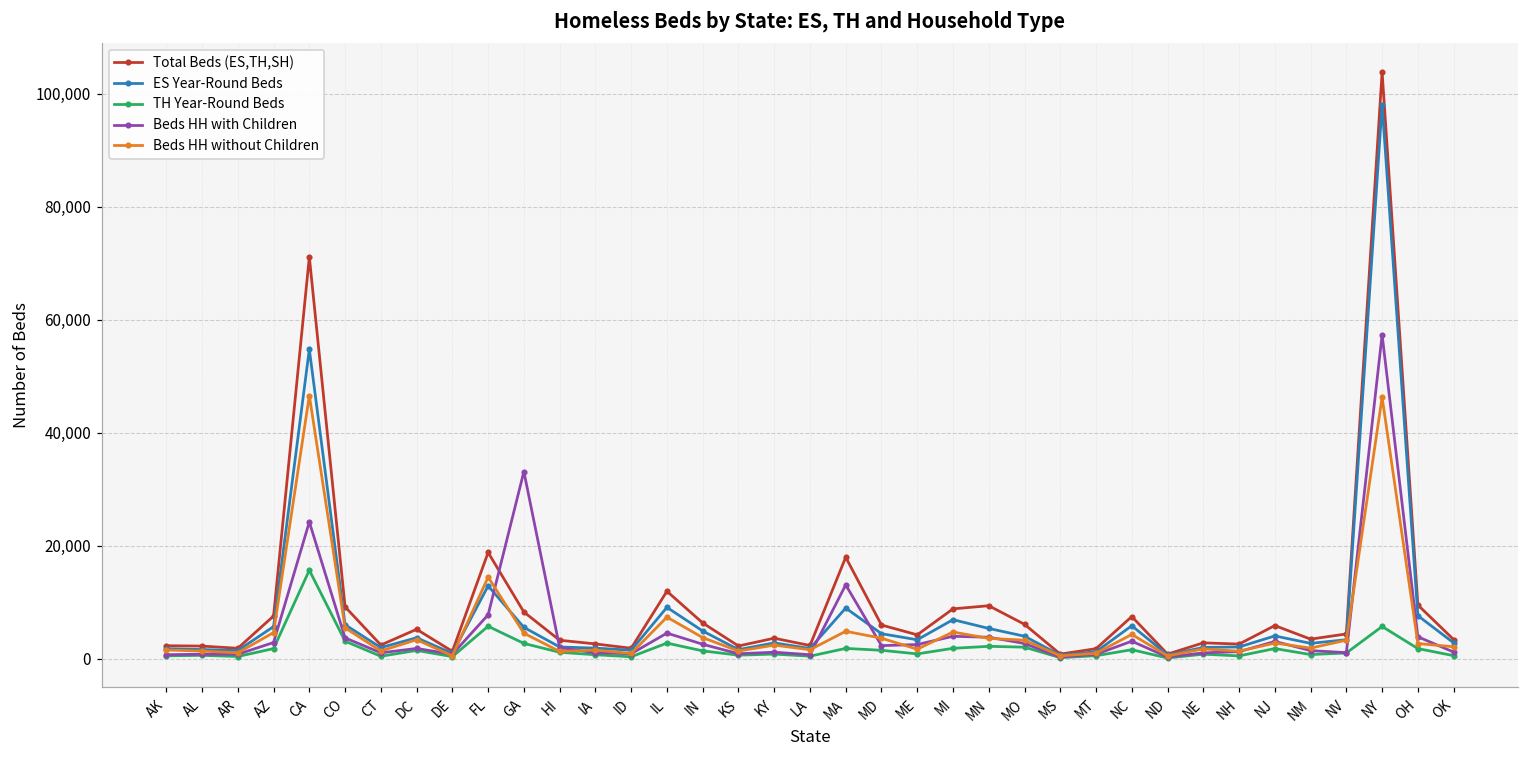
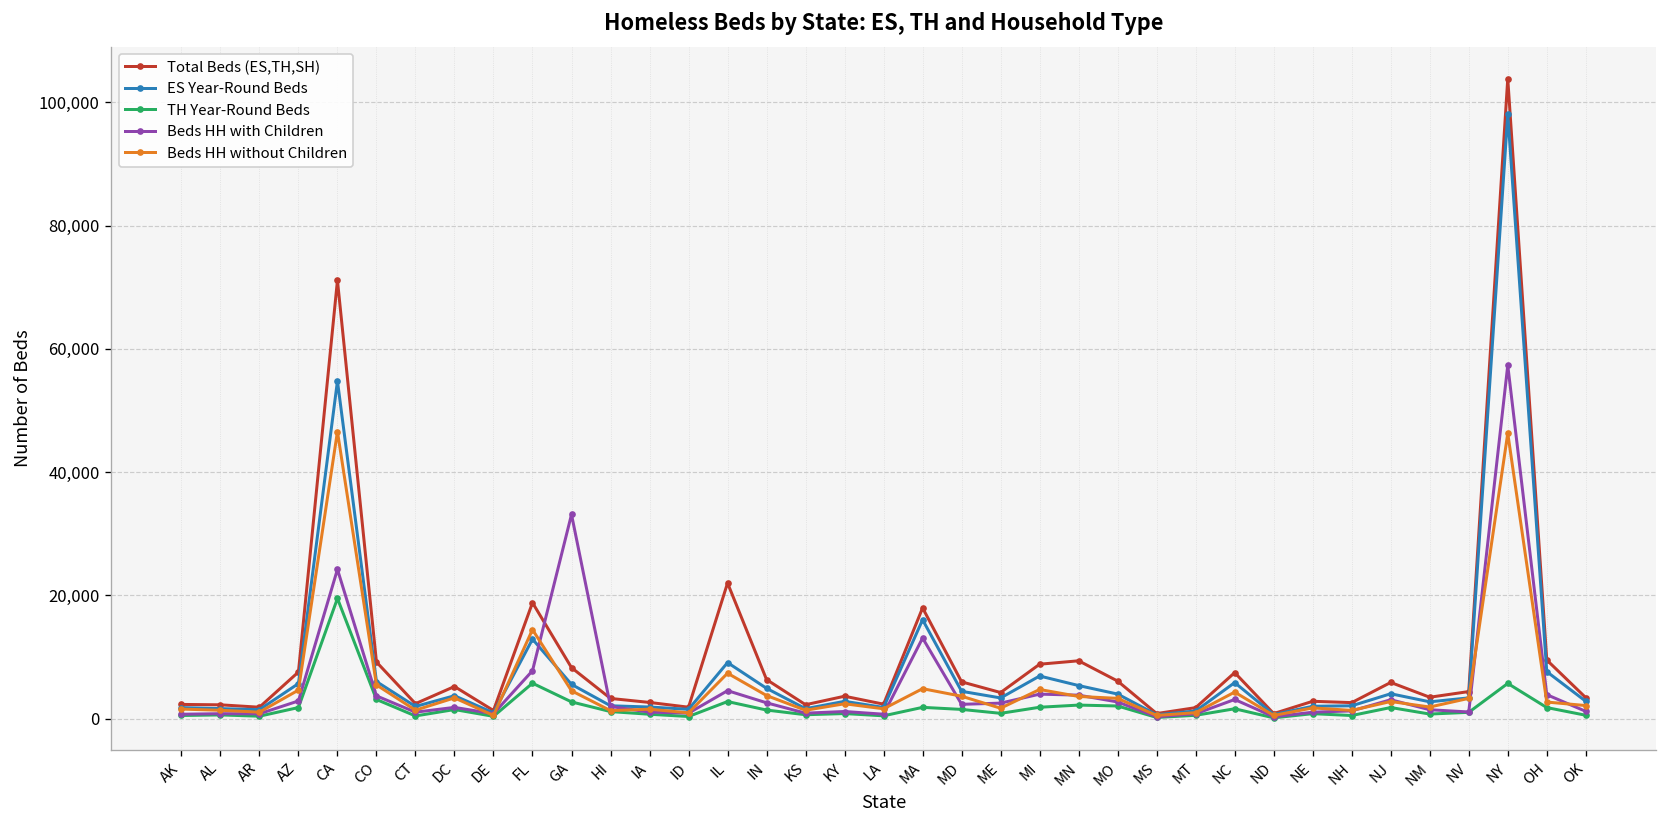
TH Year-Round Beds, CA: 16,000 -> 20,000
Total Beds (ES,TH,SH), IL: 12,000 -> 22,000
ES Year-Round Beds, MA: 9,000 -> 16,000
